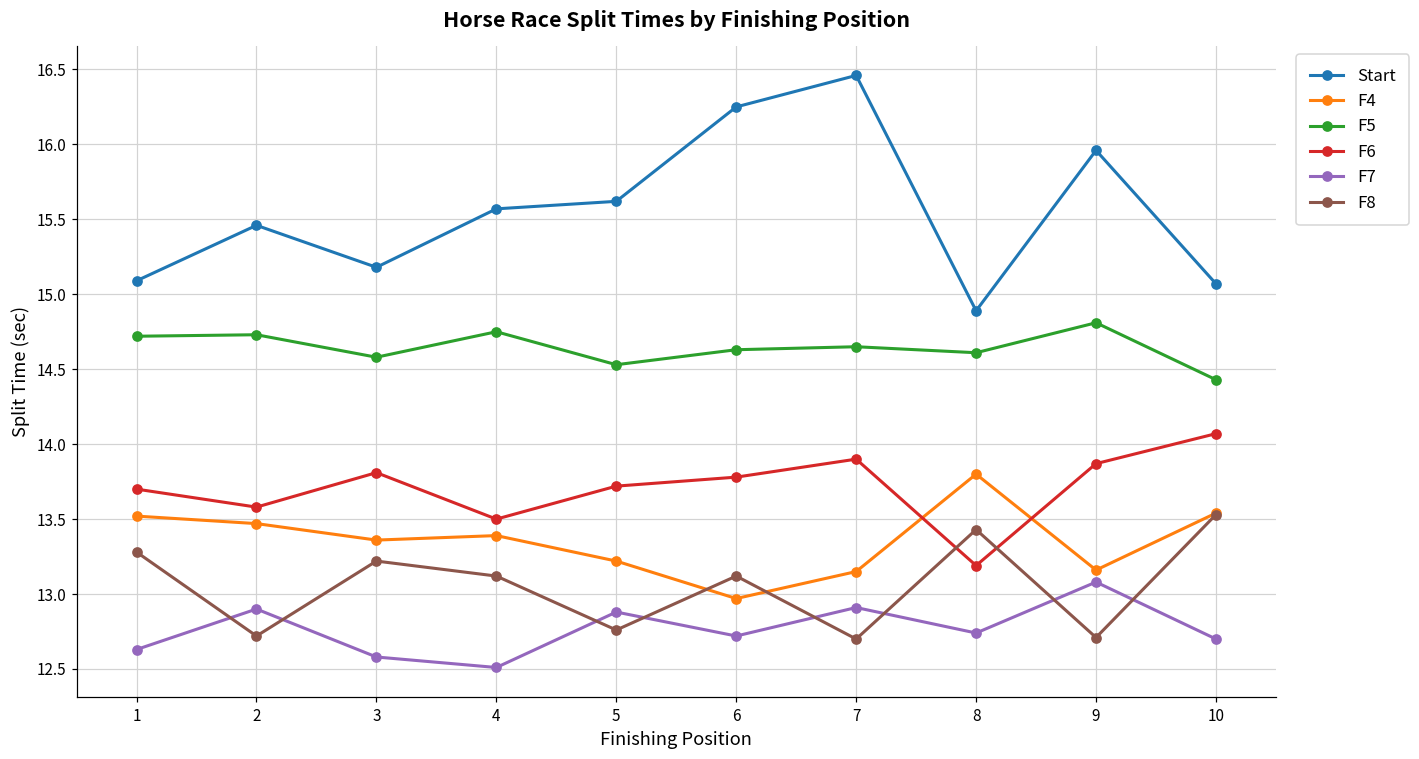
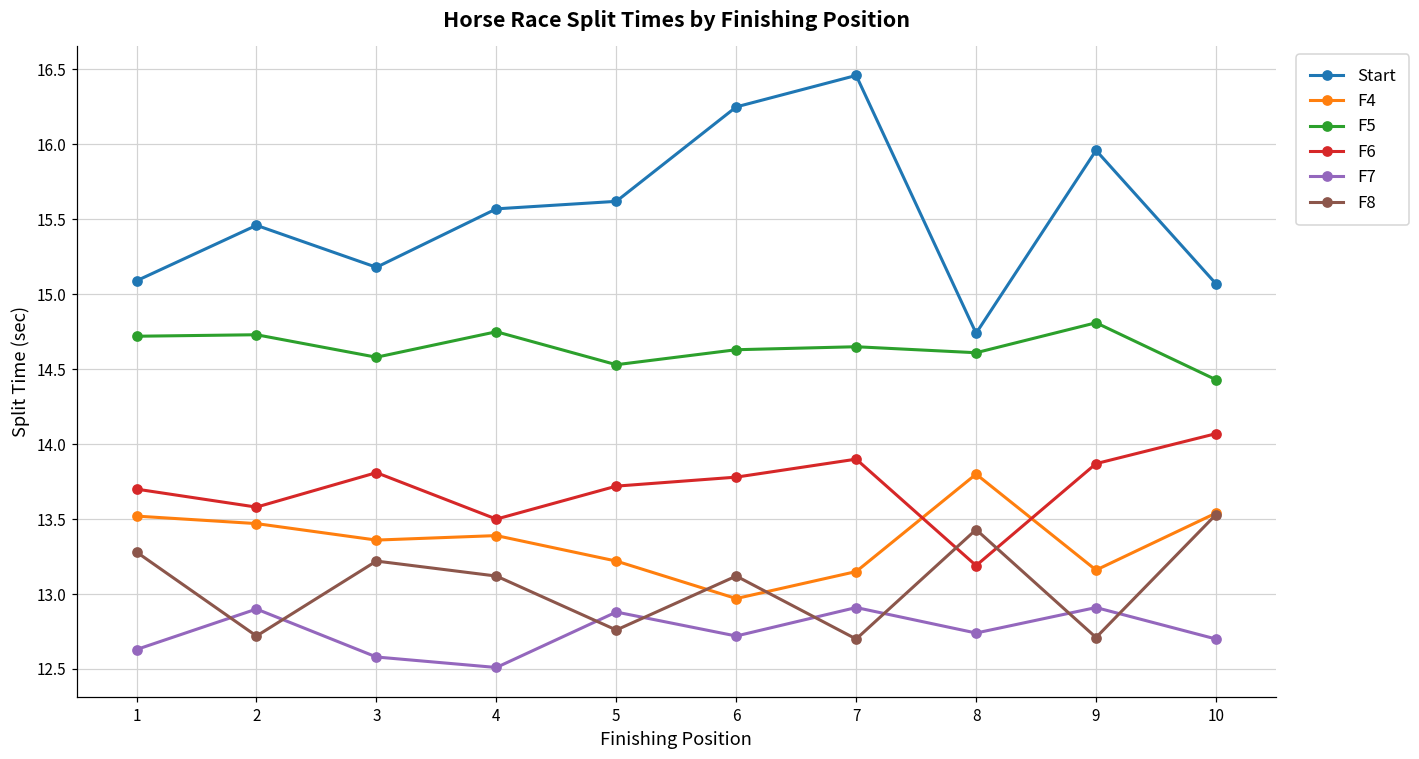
Start, 8: 14.89 -> 14.74
F7, 9: 13.08 -> 12.91
